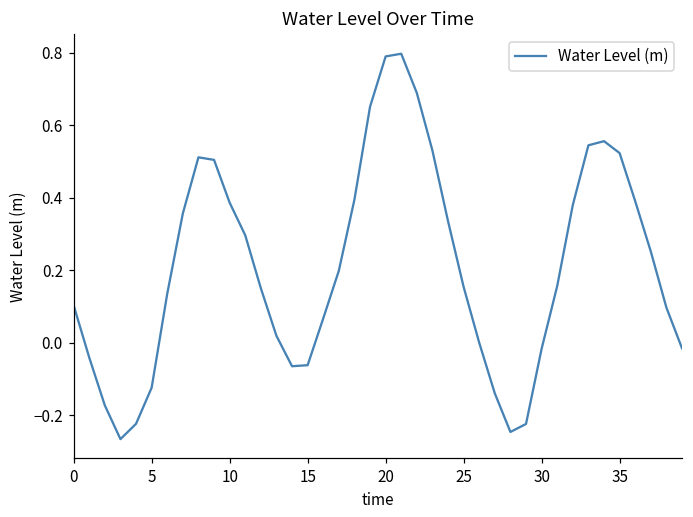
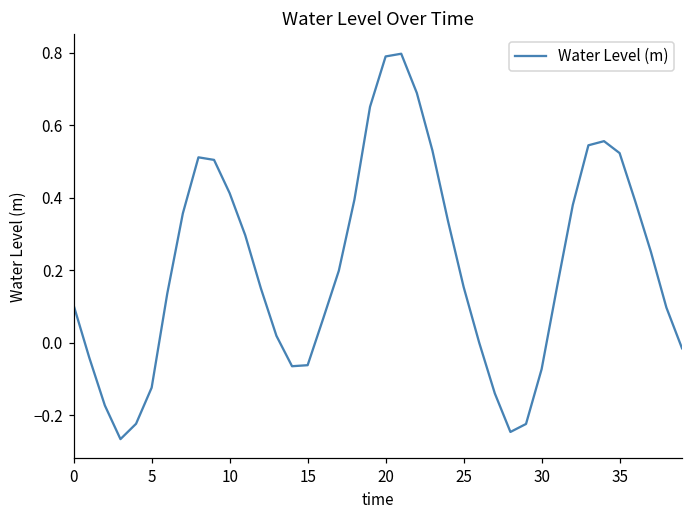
10: 0.39 -> 0.41
30: -0.02 -> -0.07
